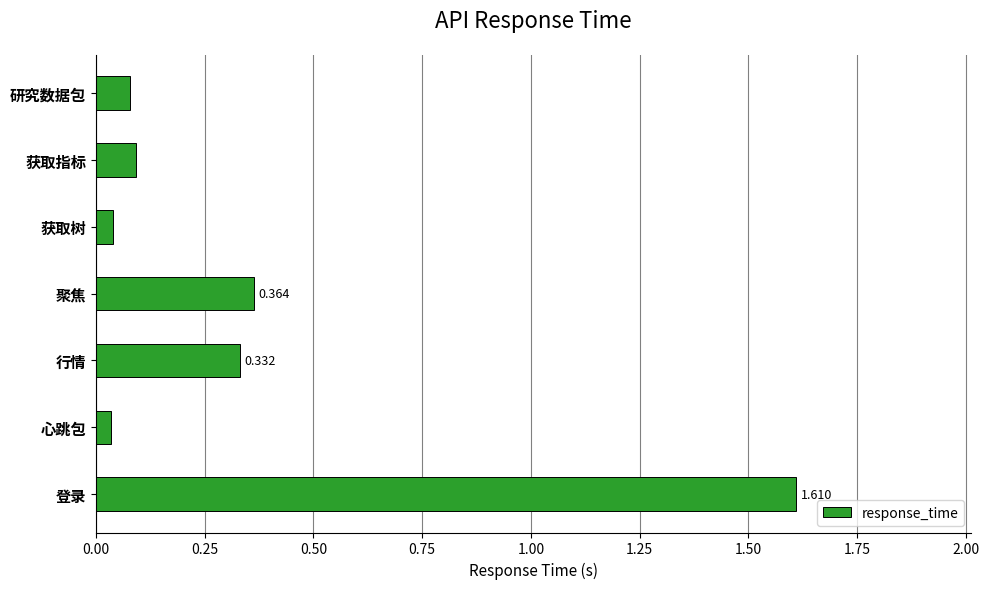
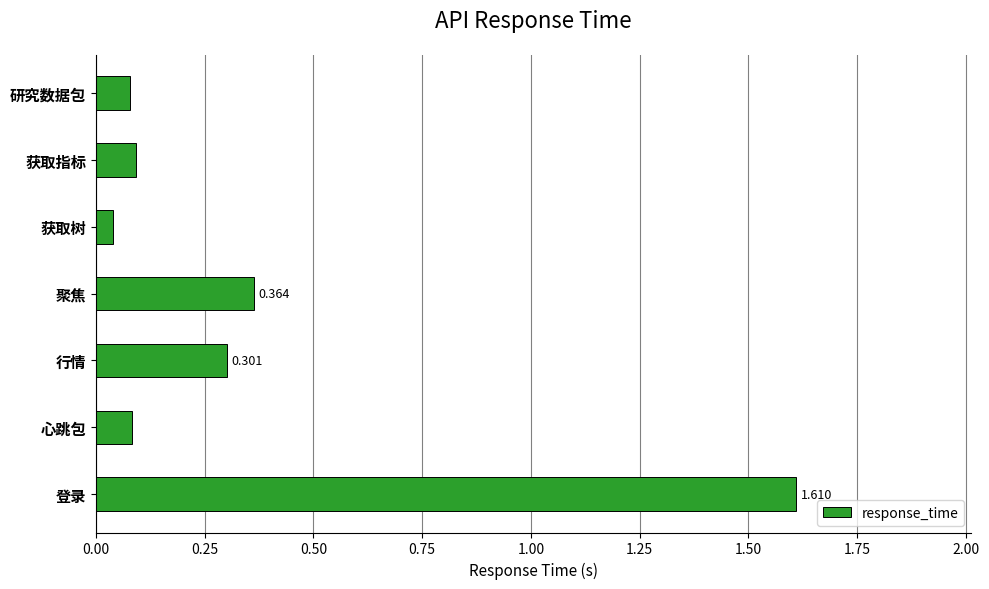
行情: 0.332 -> 0.301
心跳包: 0.04 -> 0.08
